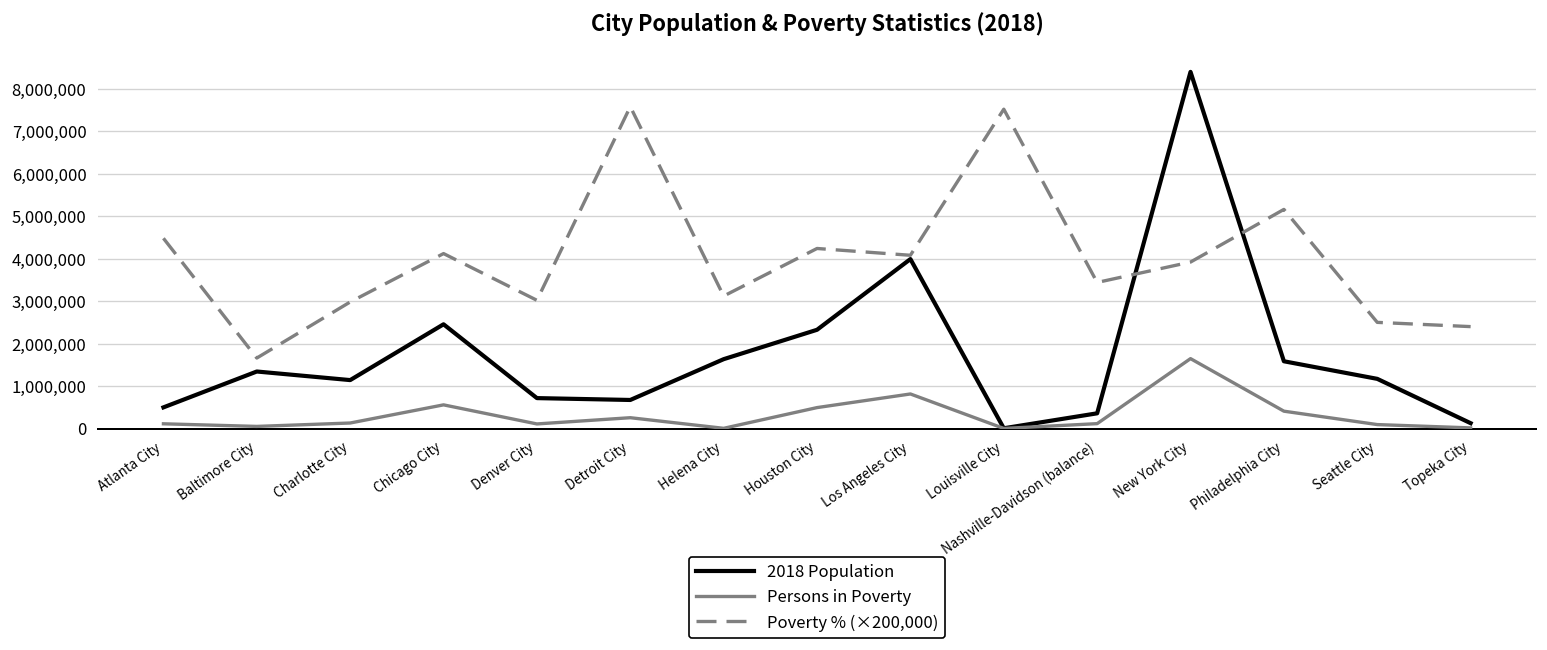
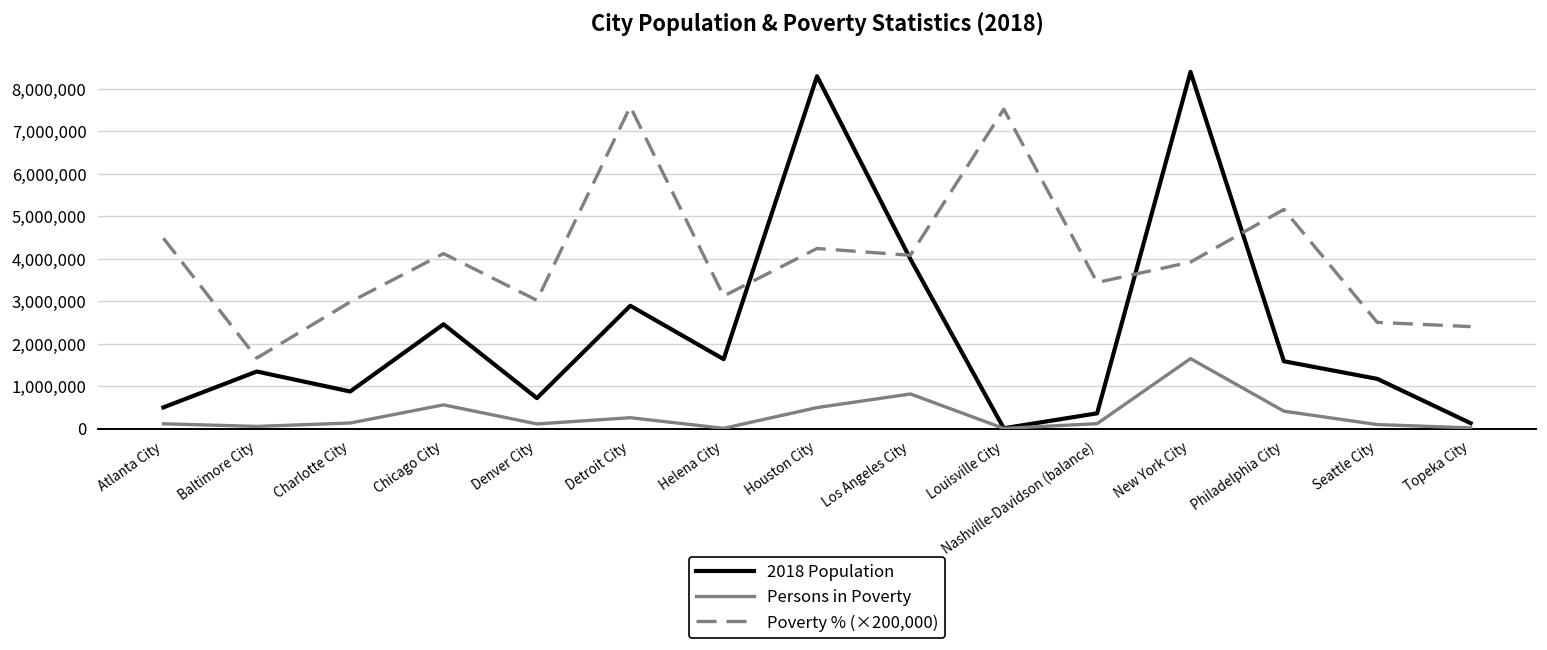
2018 Population, Charlotte City: 1,100,000 -> 900,000
2018 Population, Detroit City: 700,000 -> 2,900,000
2018 Population, Houston City: 2,300,000 -> 8,300,000
